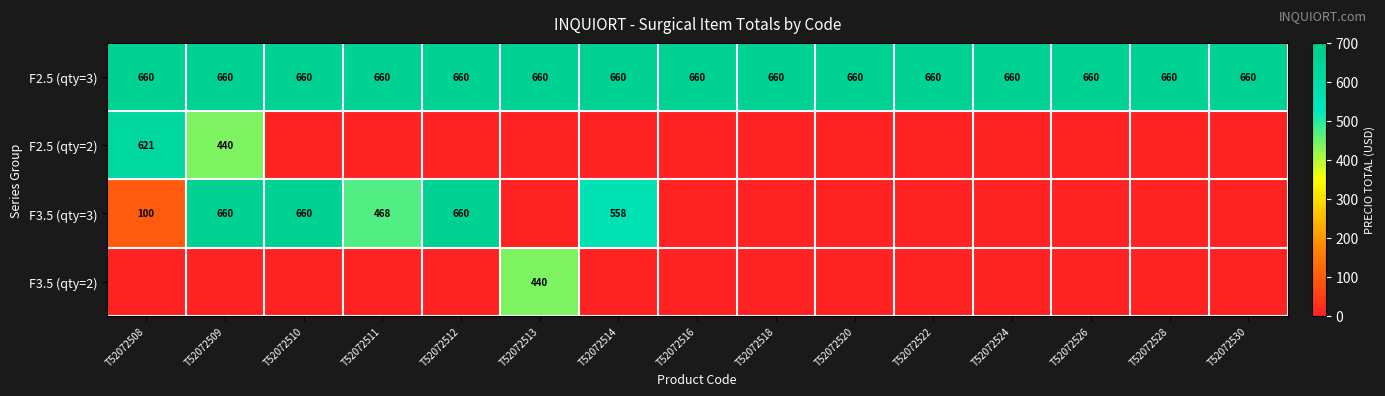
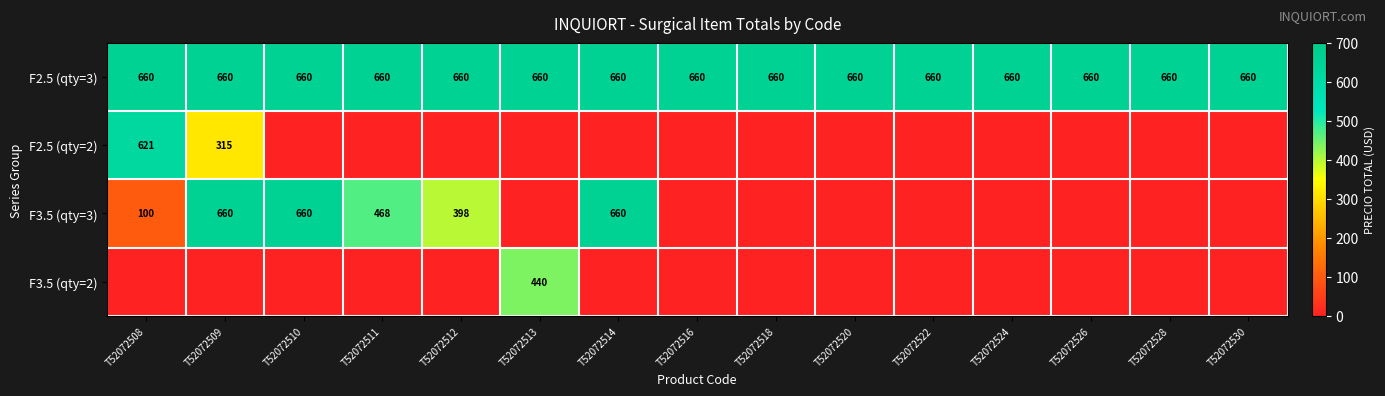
F2.5 (qty=2), T52072509: 440 -> 315
F3.5 (qty=3), T52072512: 660 -> 398
F3.5 (qty=3), T52072514: 558 -> 660
